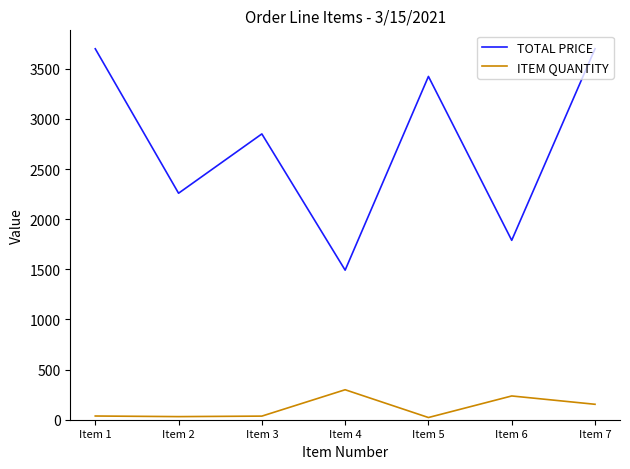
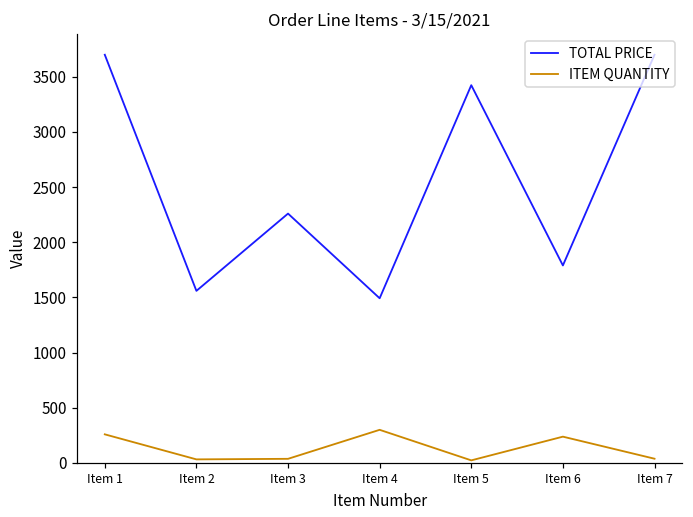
ITEM QUANTITY, Item 1: 40 -> 260
TOTAL PRICE, Item 2: 2260 -> 1560
TOTAL PRICE, Item 3: 2850 -> 2260
ITEM QUANTITY, Item 7: 150 -> 40
